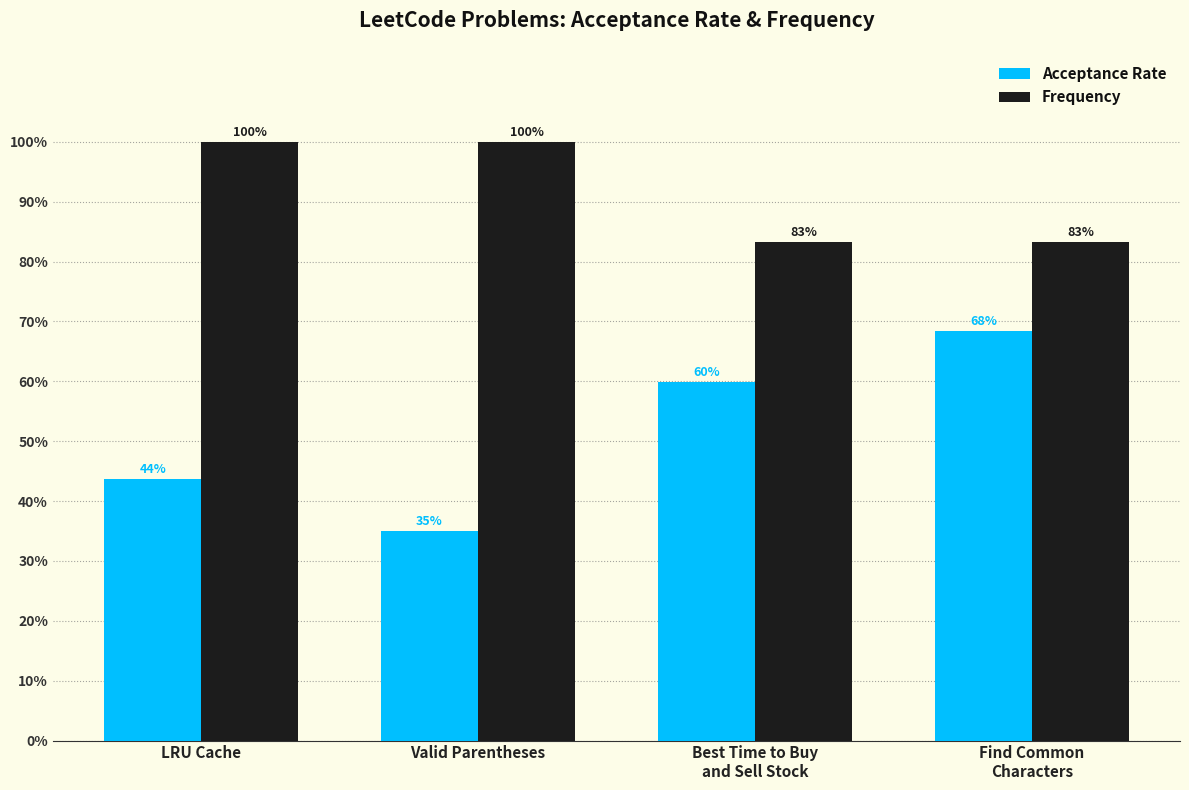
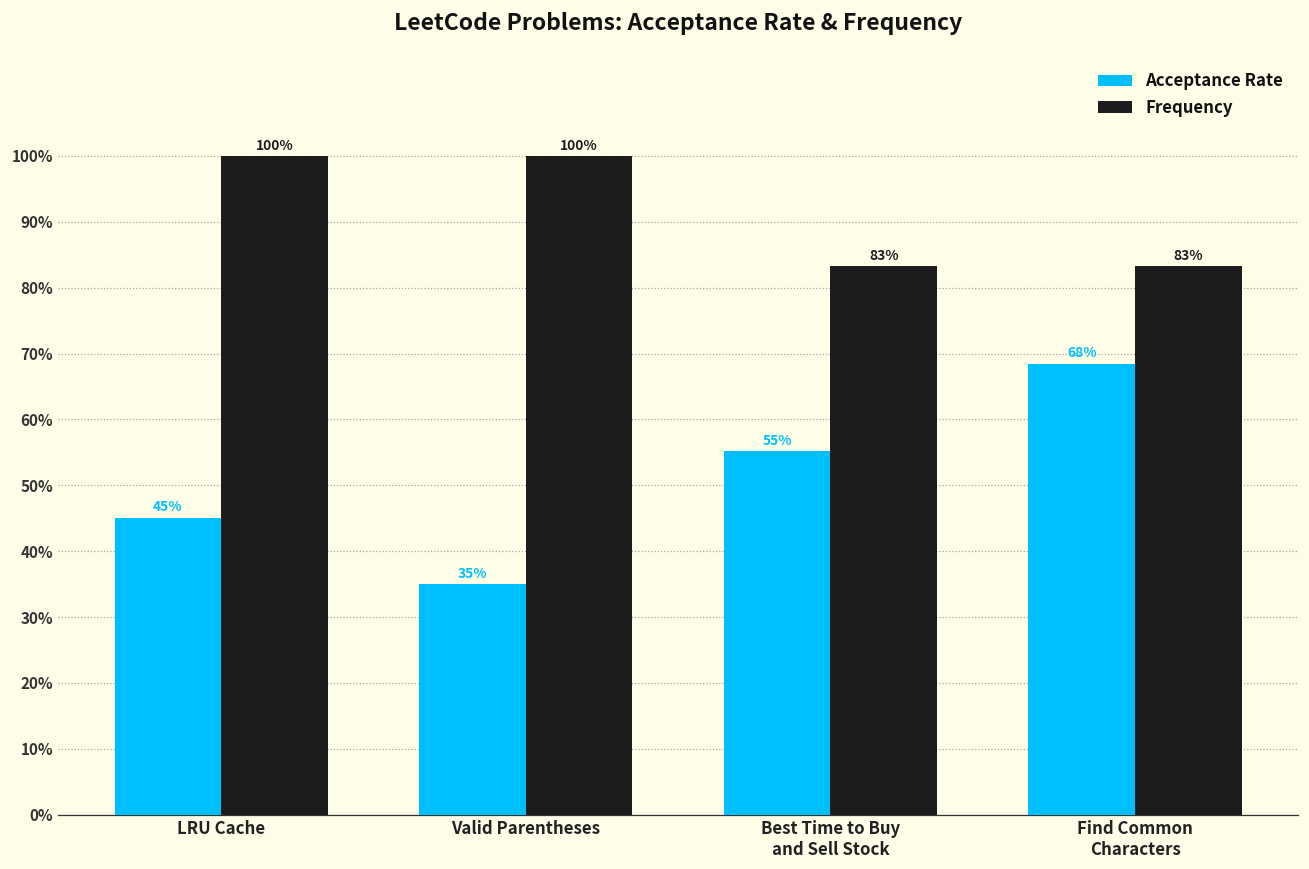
Acceptance Rate, LRU Cache: 44% -> 45%
Acceptance Rate, Best Time to Buy and Sell Stock: 60% -> 55%
